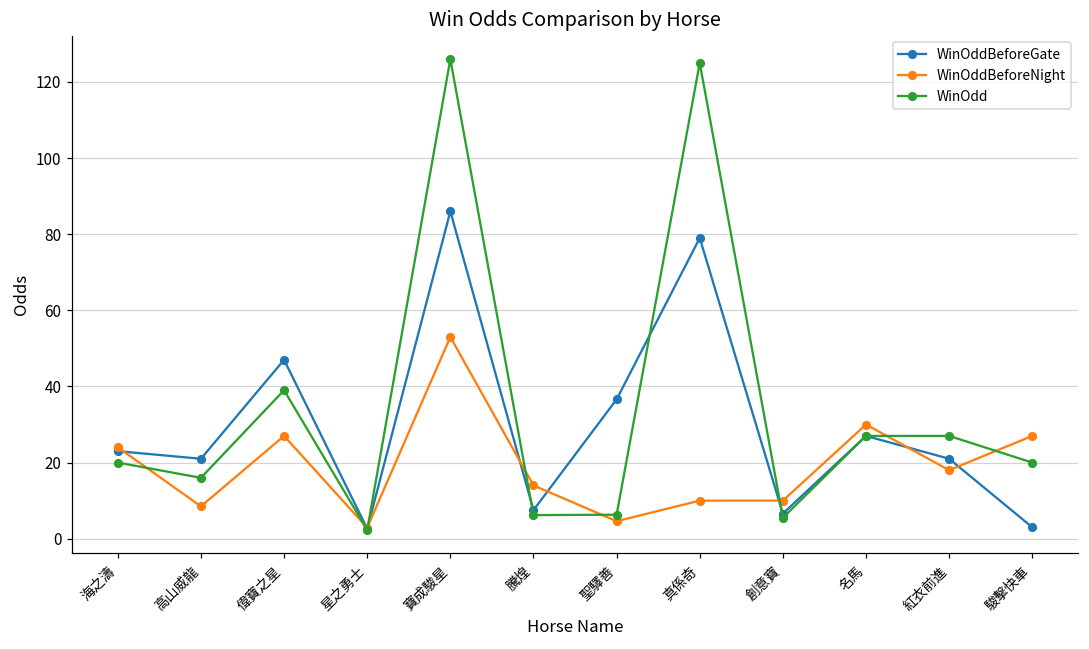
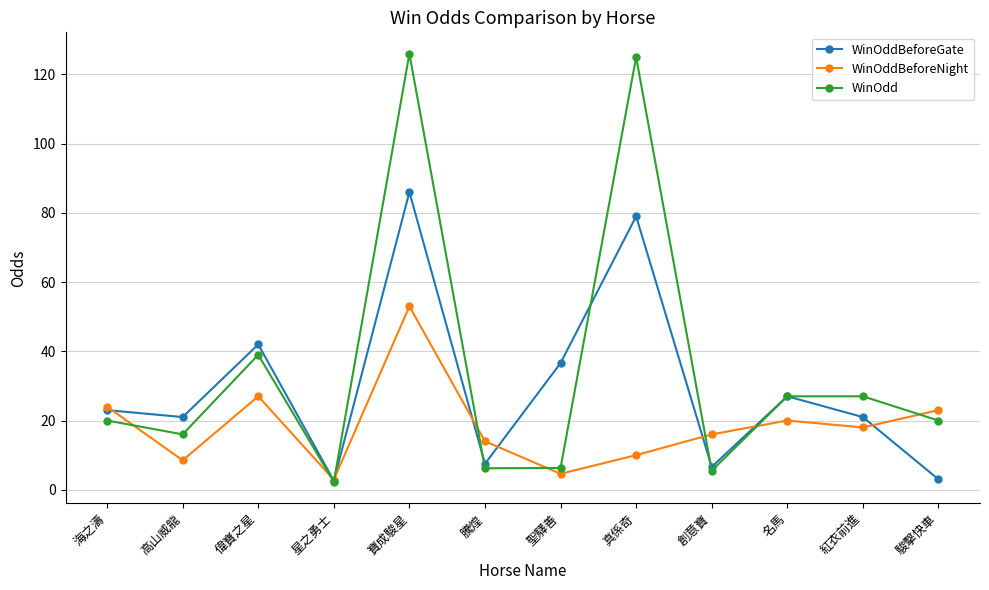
WinOddBeforeGate, 偉寶之星: 47 -> 42
WinOddBeforeNight, 創意寶: 10 -> 16
WinOddBeforeNight, 名馬: 30 -> 20
WinOddBeforeNight, 駿擊快車: 27 -> 23
